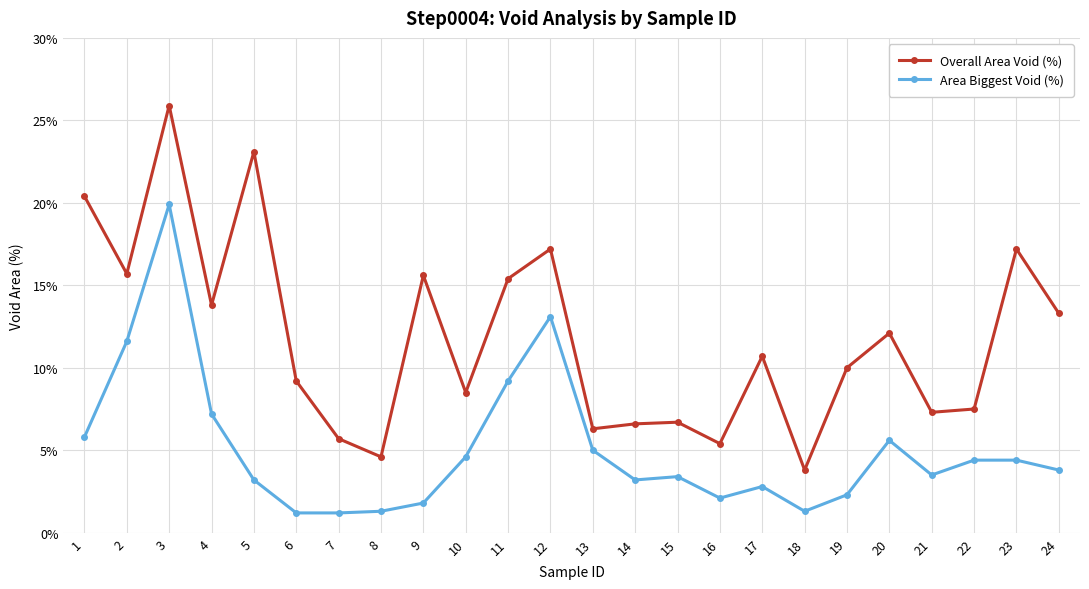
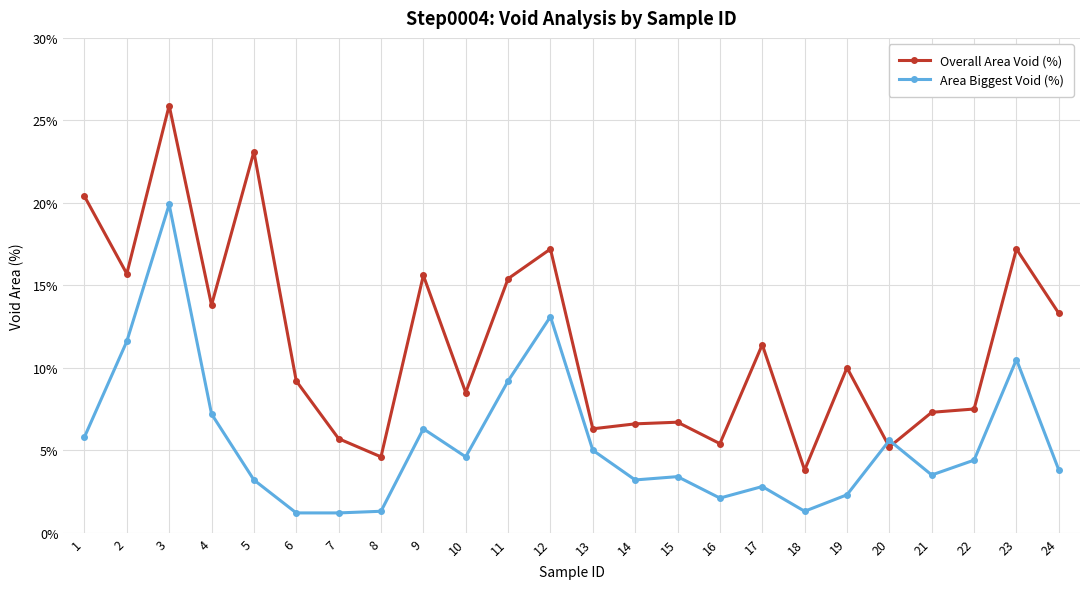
Area Biggest Void (%), 9: 1.8% -> 6.3%
Overall Area Void (%), 17: 10.7% -> 11.4%
Overall Area Void (%), 20: 12.1% -> 5.2%
Area Biggest Void (%), 23: 4.4% -> 10.5%
